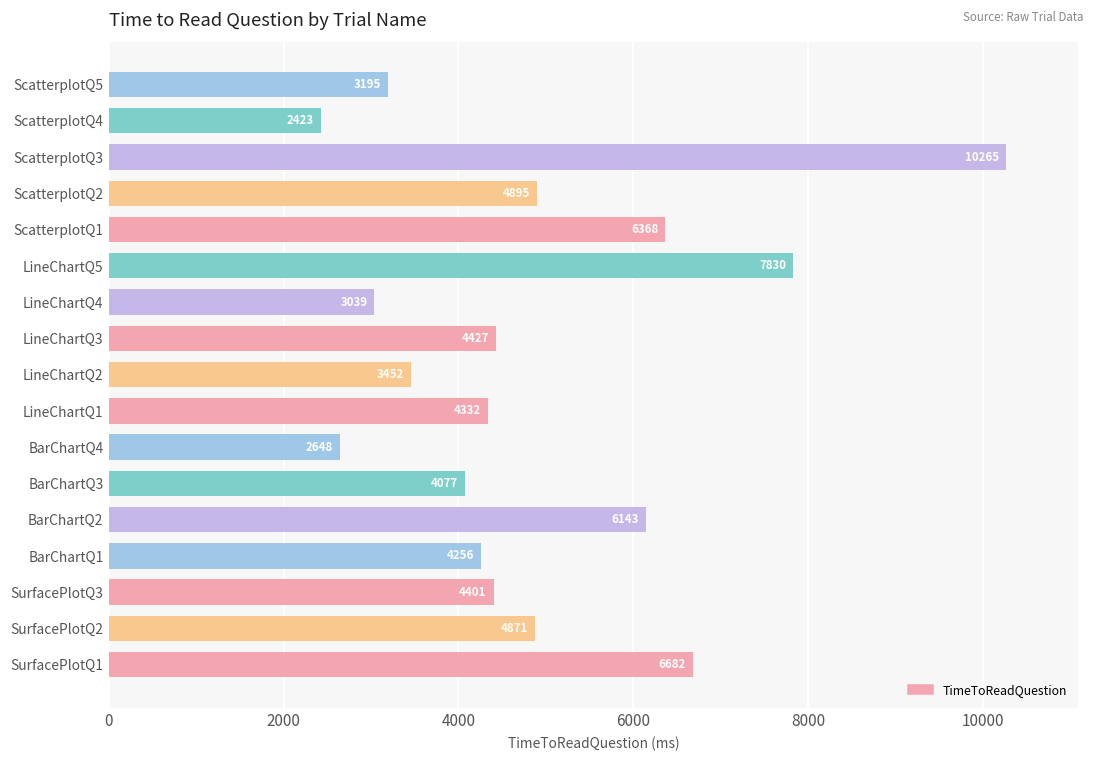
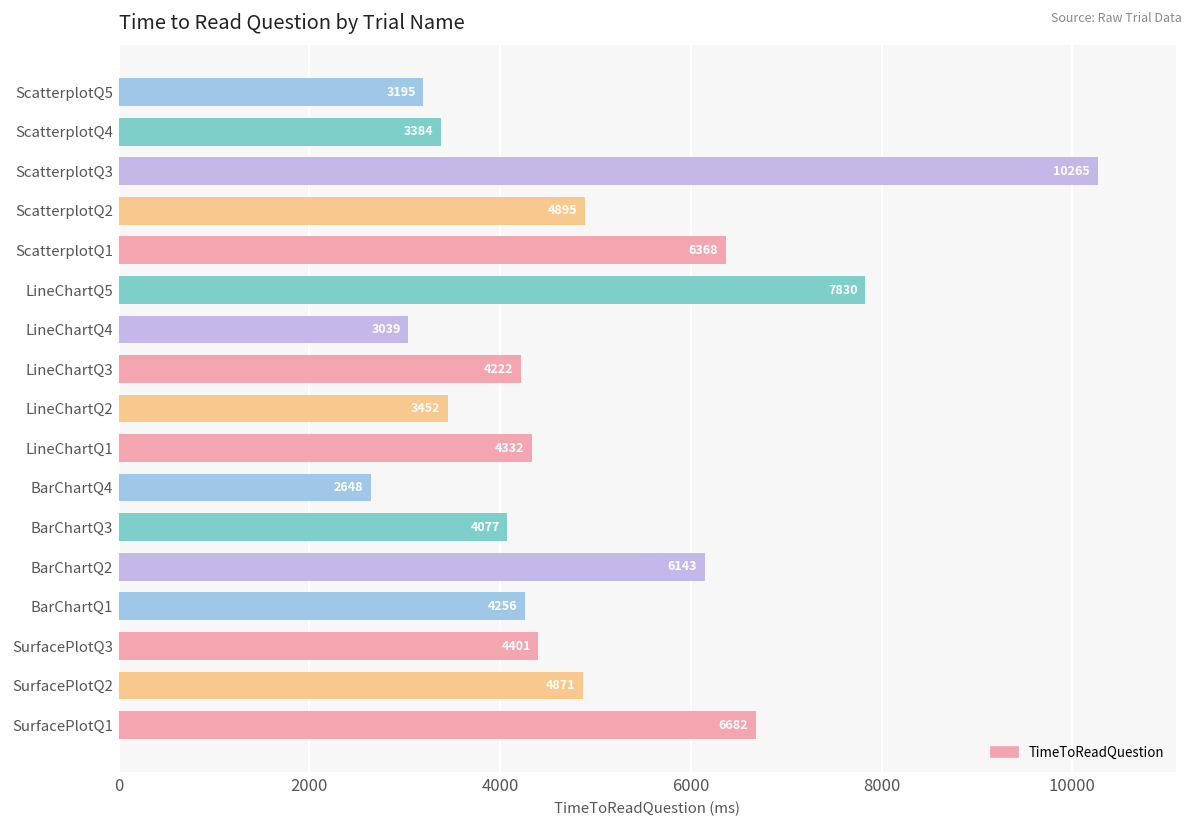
ScatterplotQ4: 2423 -> 3384
LineChartQ3: 4427 -> 4222
